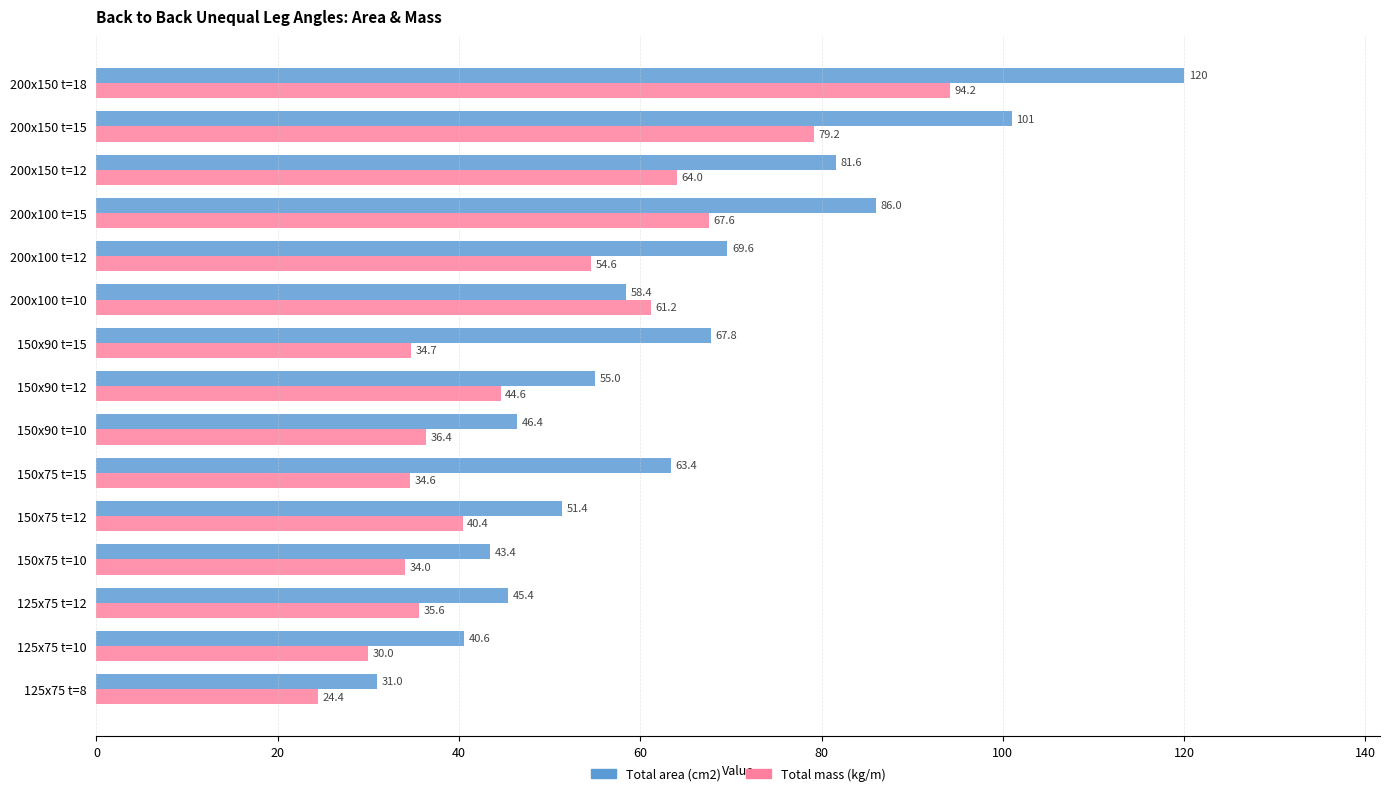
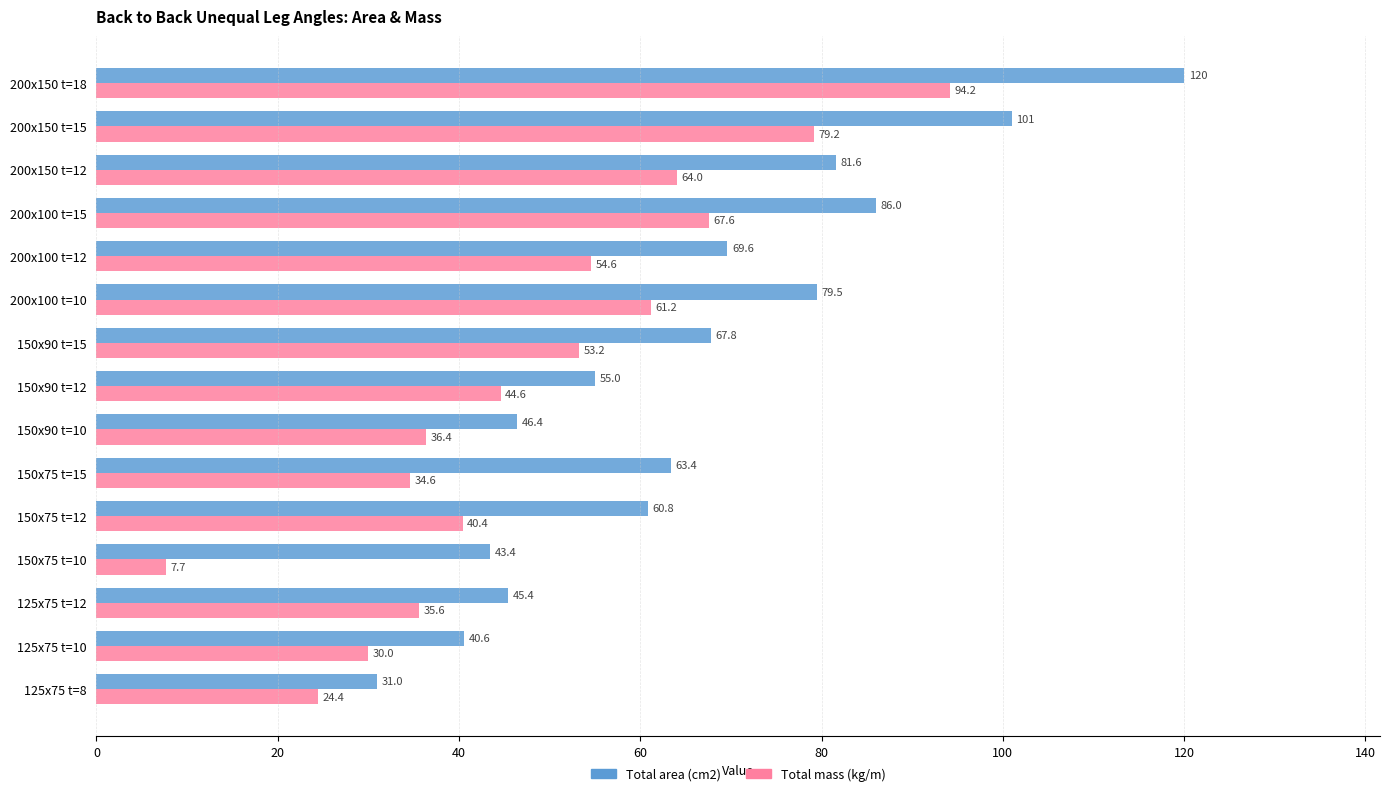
Total area (cm2), 200x100 t=10: 58.4 -> 79.5
Total mass (kg/m), 150x90 t=15: 34.7 -> 53.2
Total area (cm2), 150x75 t=12: 51.4 -> 60.8
Total mass (kg/m), 150x75 t=10: 34.0 -> 7.7
